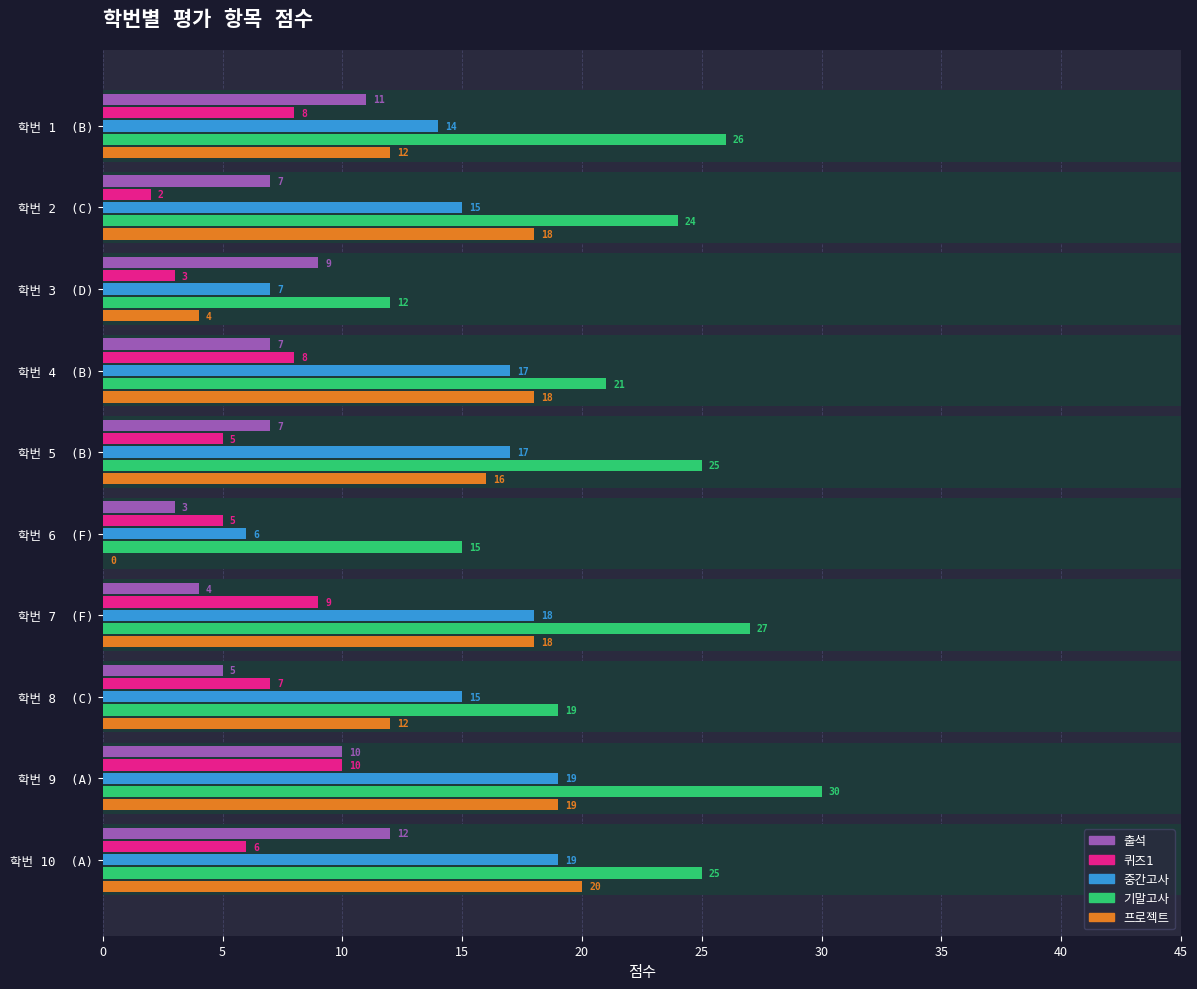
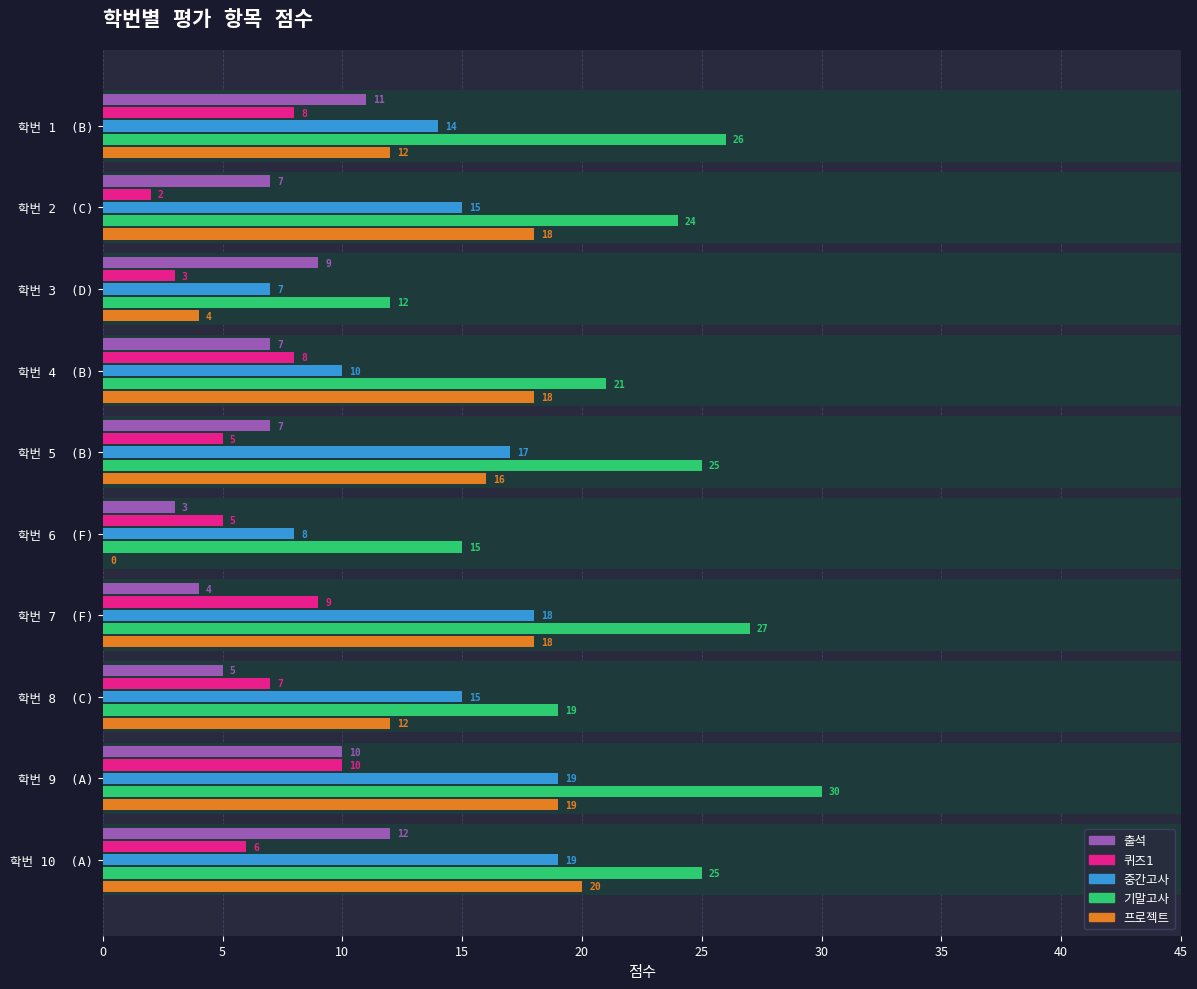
중간고사, 학번 4 (B): 17 -> 10
중간고사, 학번 6 (F): 6 -> 8
